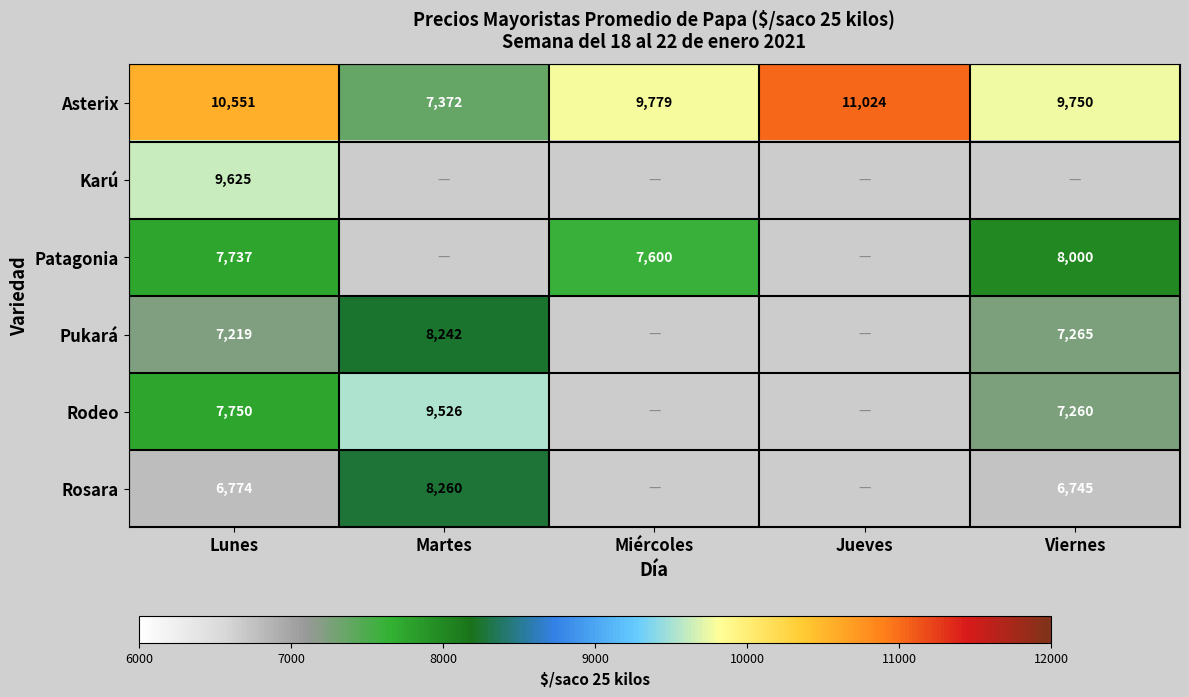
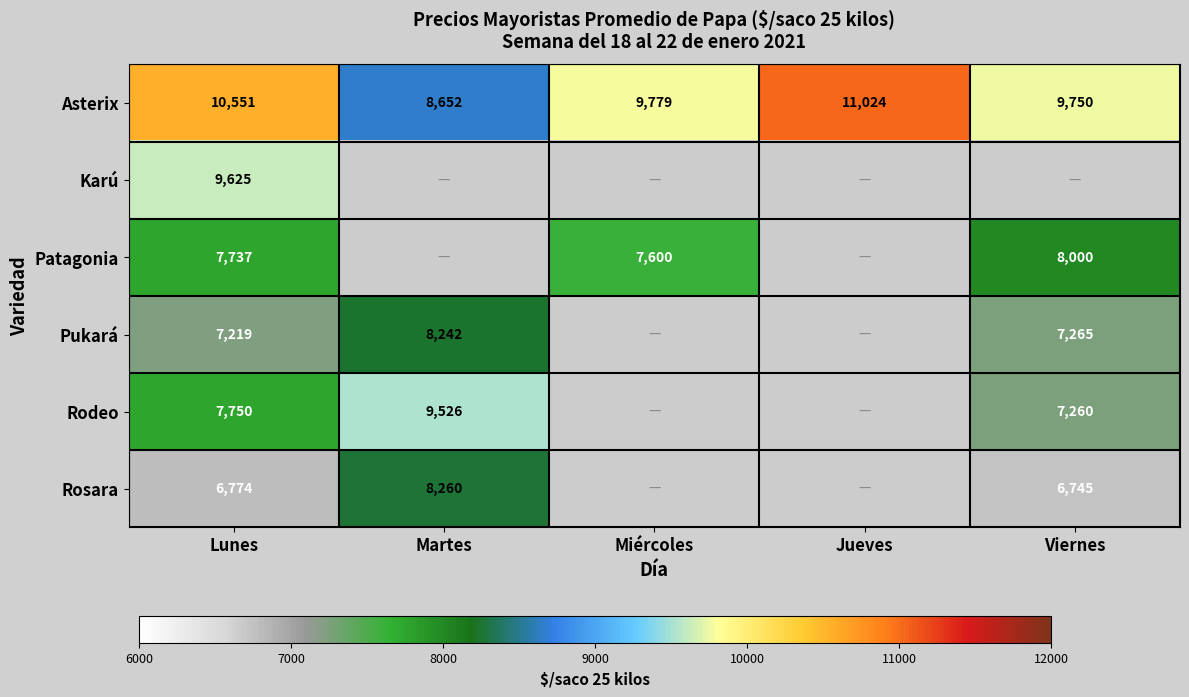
Asterix, Martes: 7,372 -> 8,652
